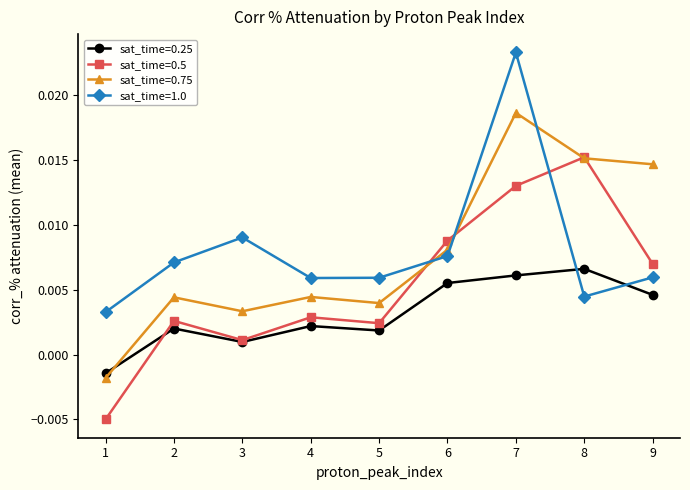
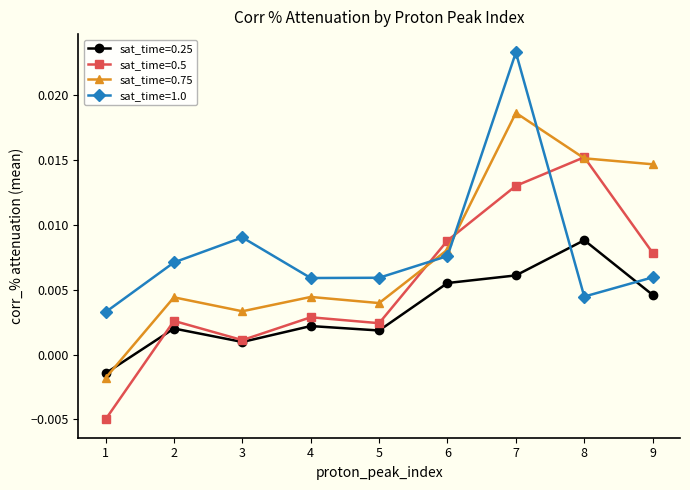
sat_time=0.25, 8: 0.0066 -> 0.0088
sat_time=0.5, 9: 0.0070 -> 0.0078
